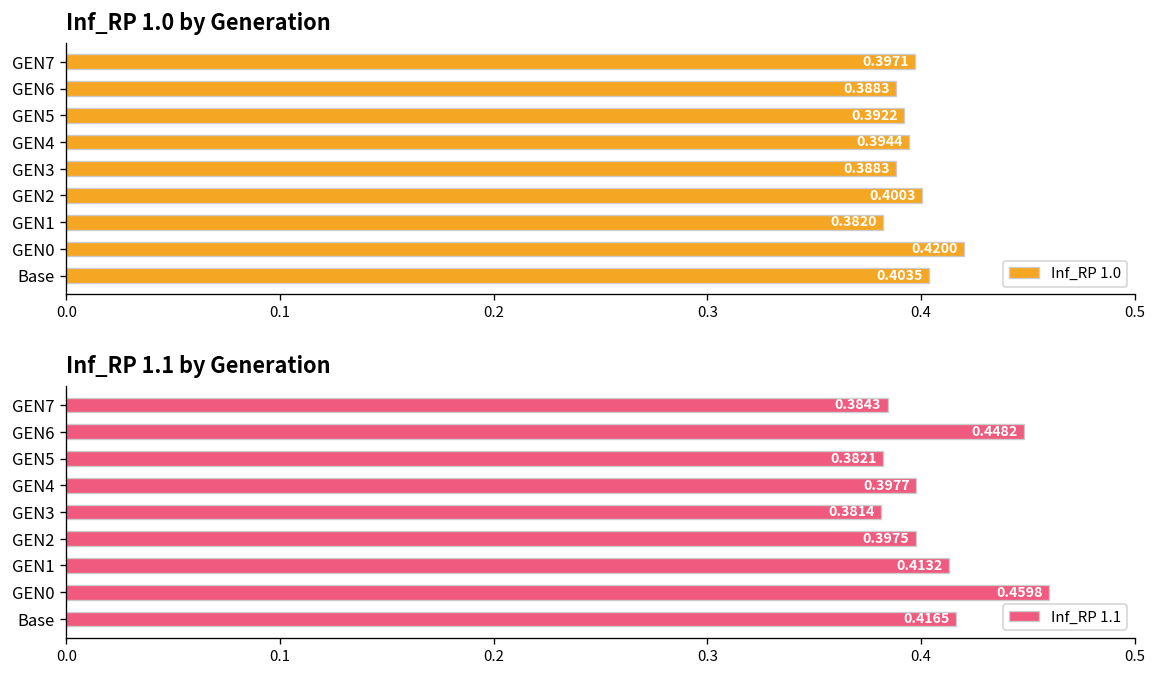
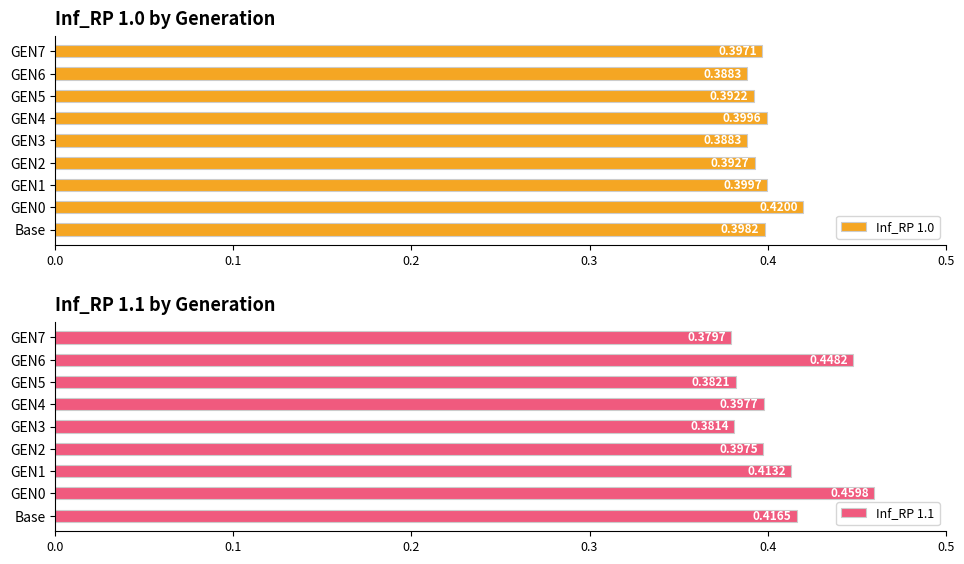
Inf_RP 1.0 by Generation, GEN4: 0.3944 -> 0.3996
Inf_RP 1.0 by Generation, GEN2: 0.4003 -> 0.3927
Inf_RP 1.0 by Generation, GEN1: 0.3820 -> 0.3997
Inf_RP 1.0 by Generation, Base: 0.4035 -> 0.3982
Inf_RP 1.1 by Generation, GEN7: 0.3843 -> 0.3797
